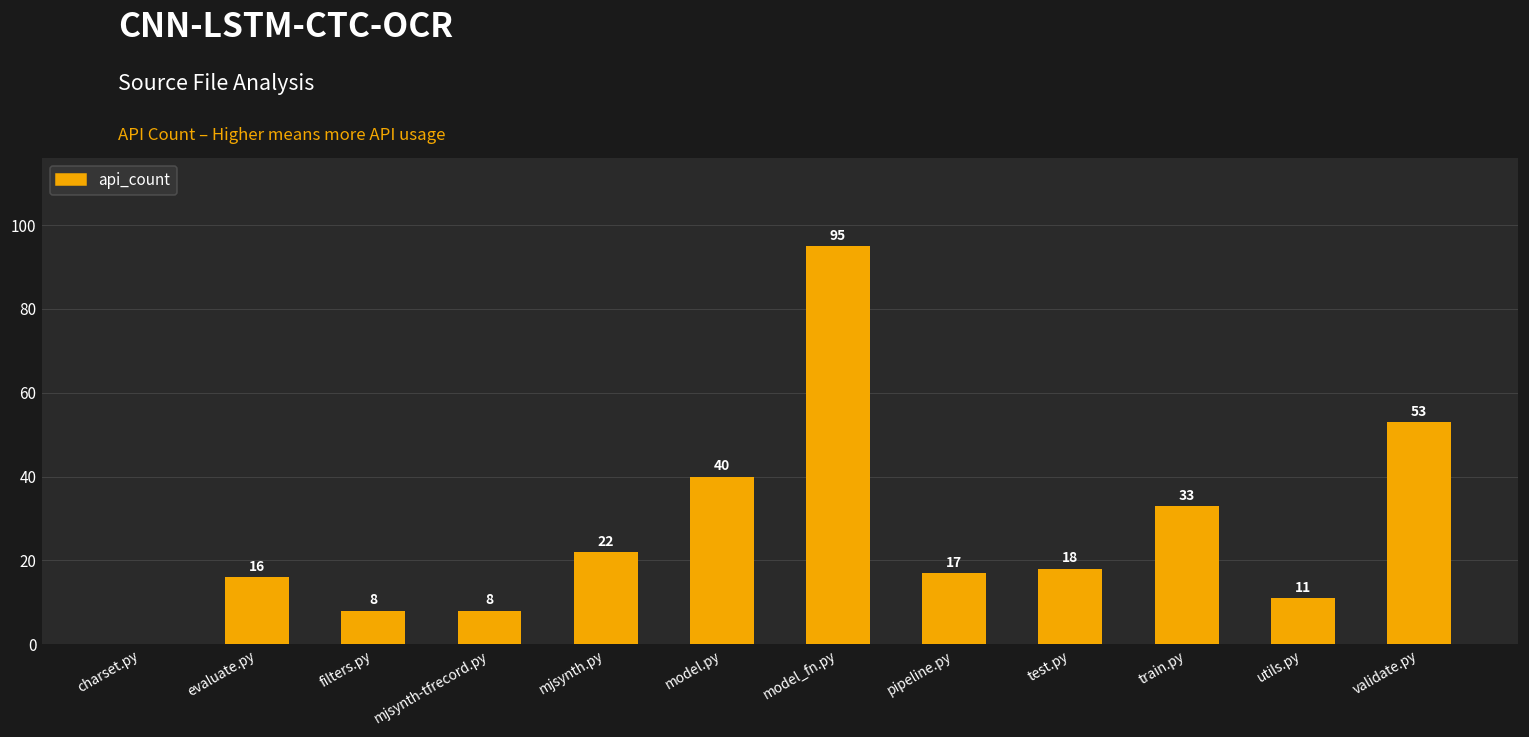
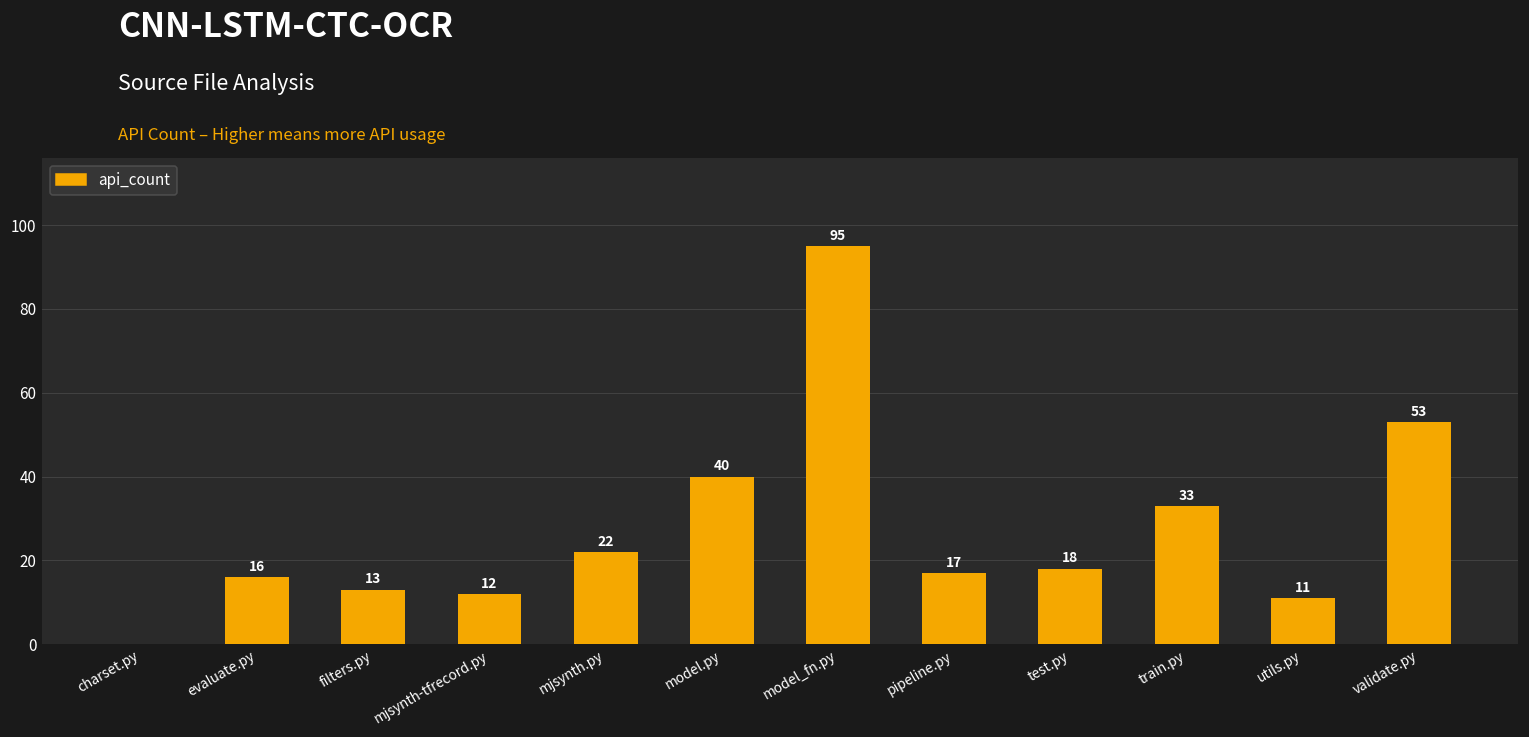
filters.py: 8 -> 13
mjsynth-tfrecord.py: 8 -> 12
